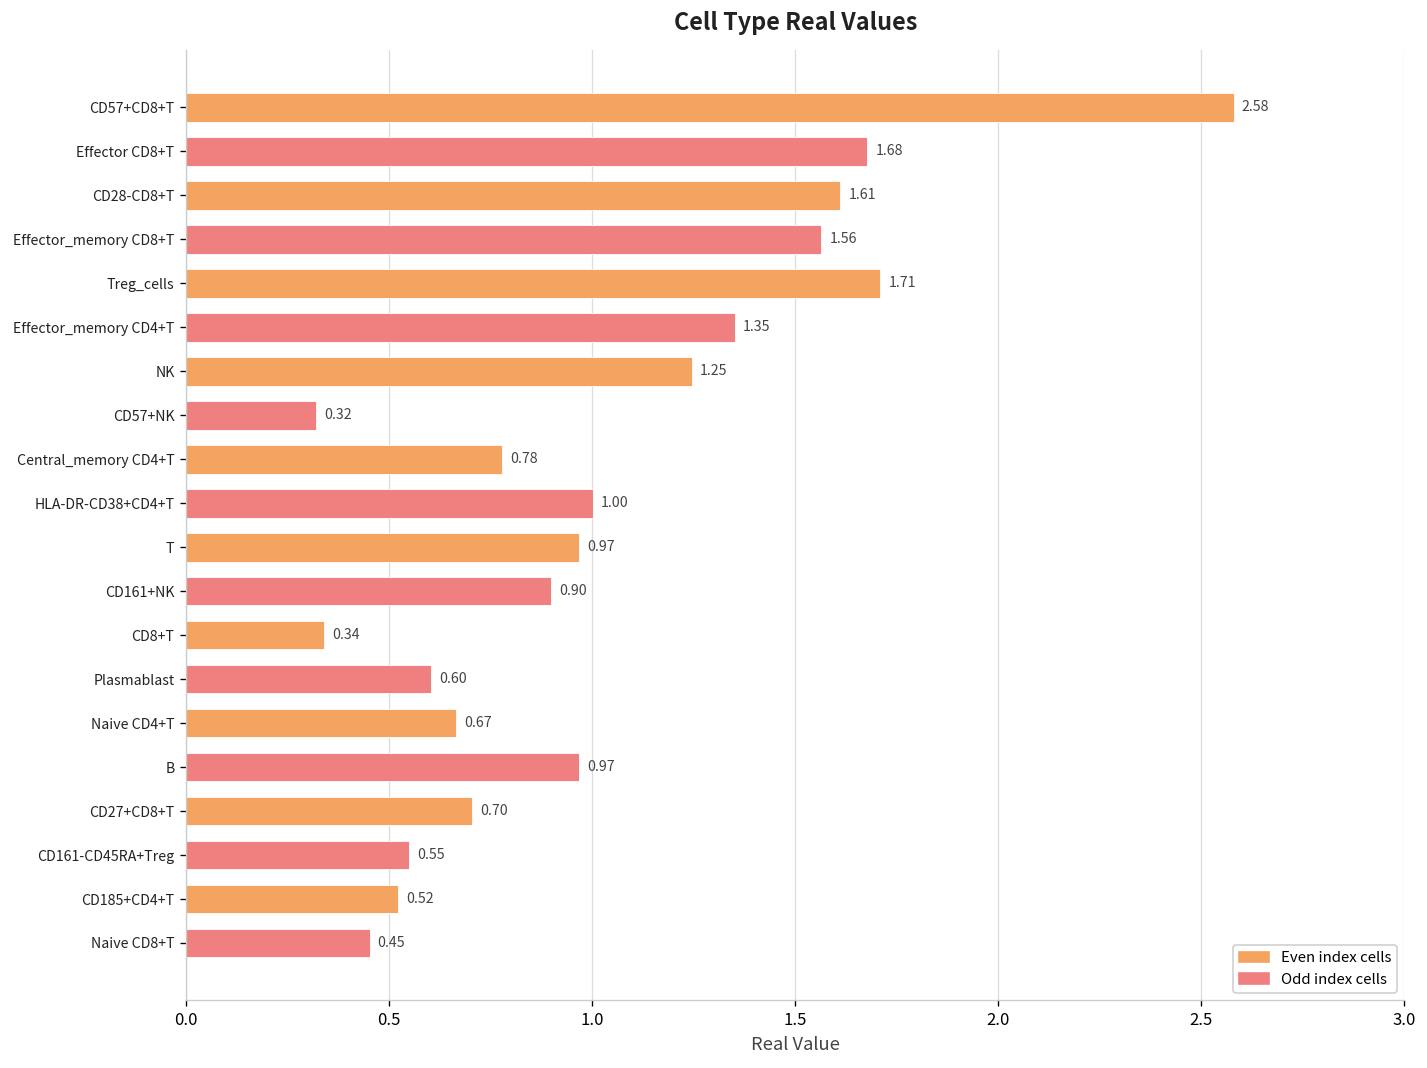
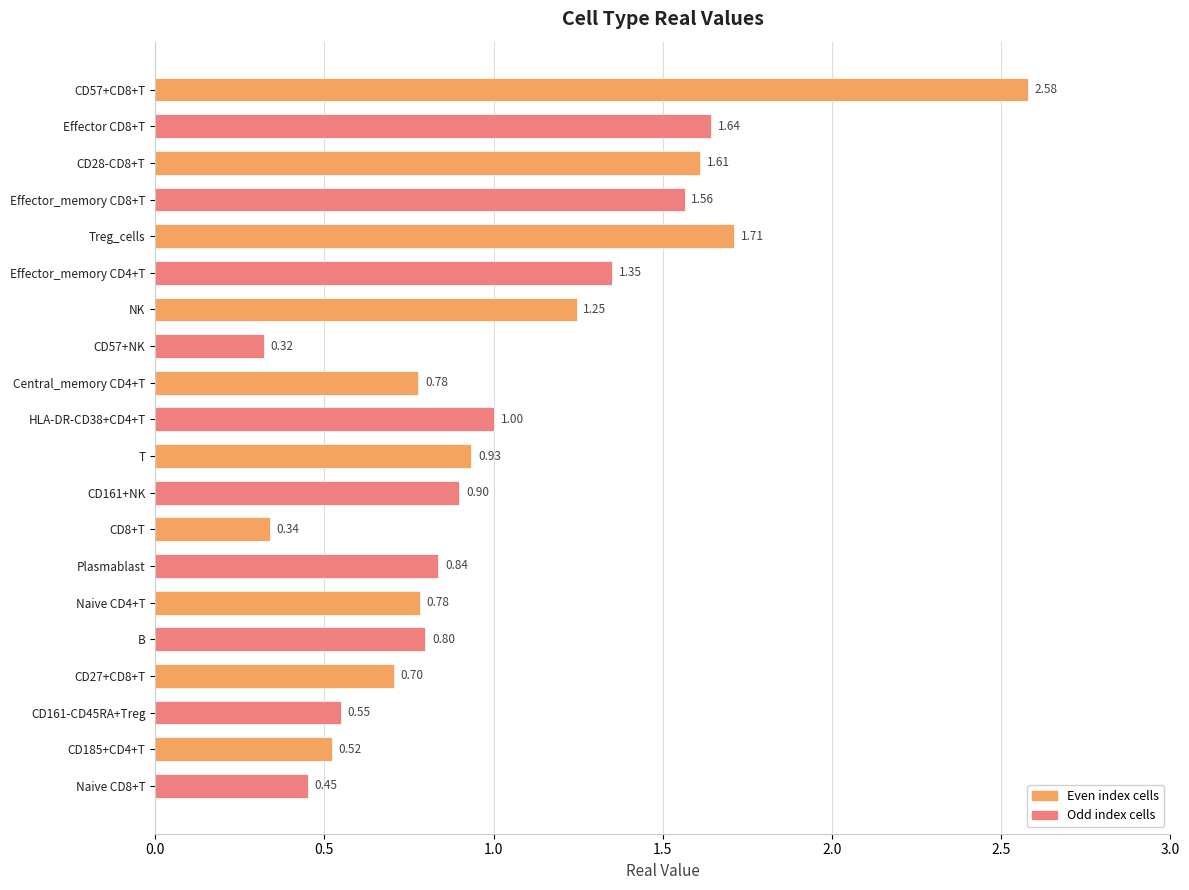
Effector CD8+T: 1.68 -> 1.64
T: 0.97 -> 0.93
Plasmablast: 0.60 -> 0.84
Naive CD4+T: 0.67 -> 0.78
B: 0.97 -> 0.80
